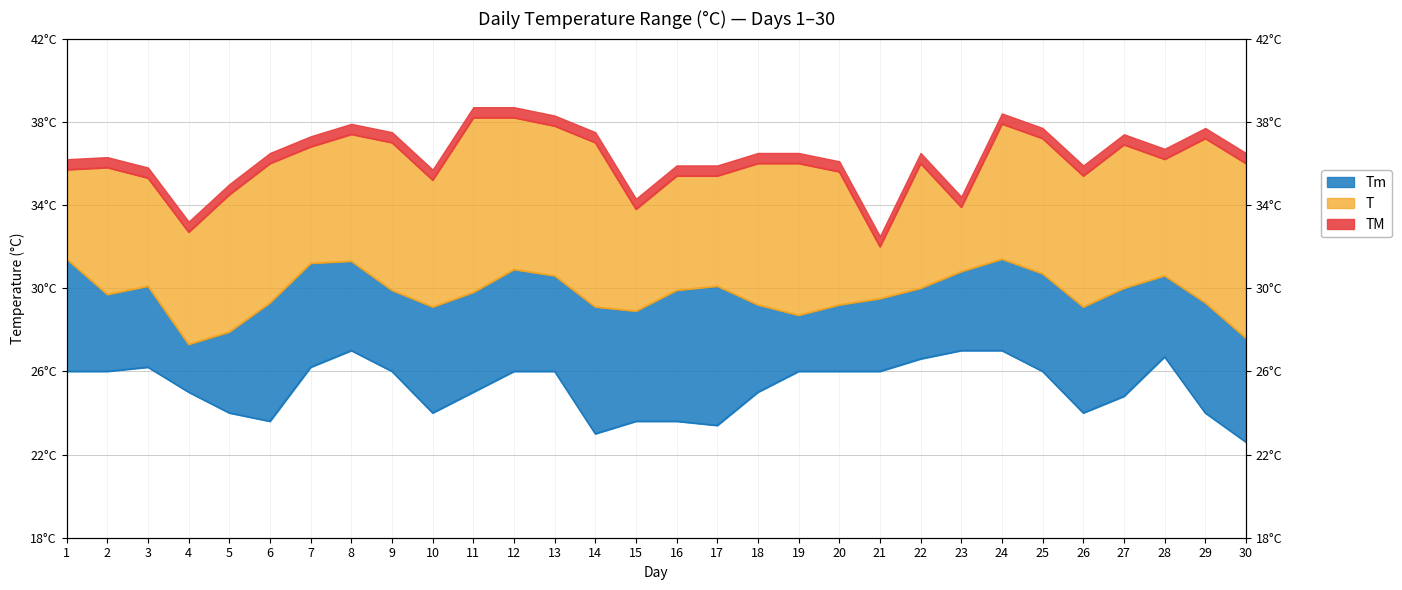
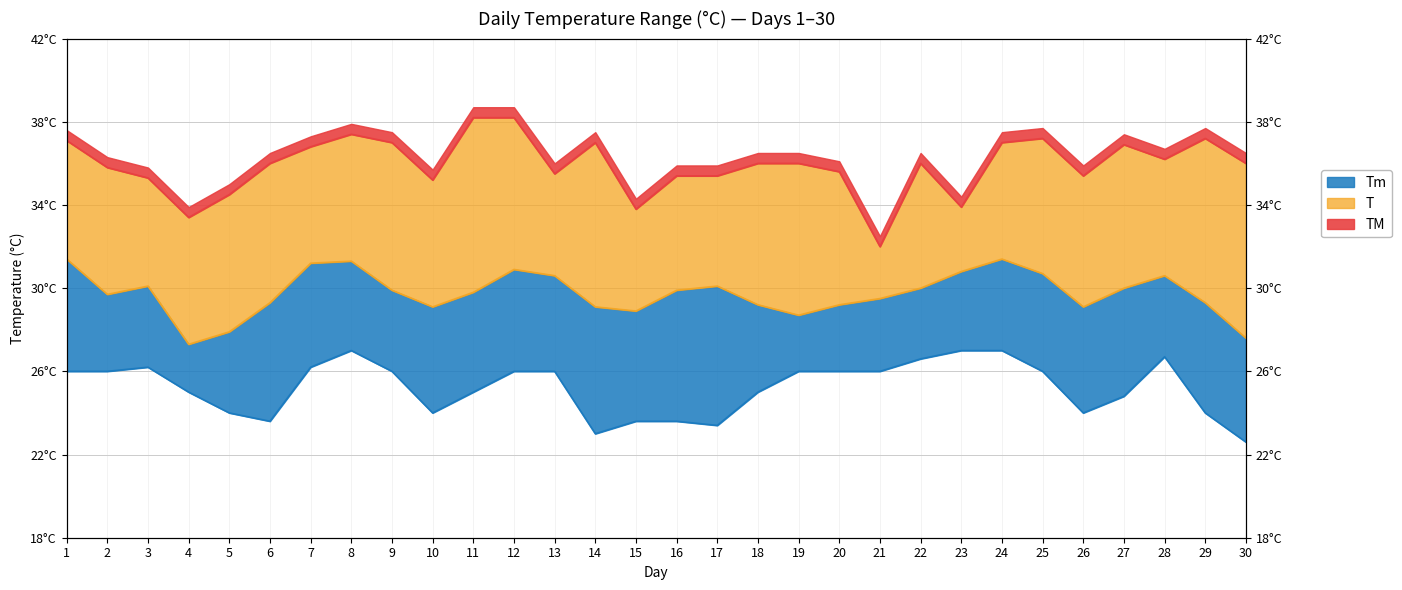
T, 1: 35.7°C -> 37.1°C
T, 4: 32.7°C -> 33.4°C
T, 13: 37.8°C -> 35.5°C
T, 24: 37.9°C -> 37.0°C
